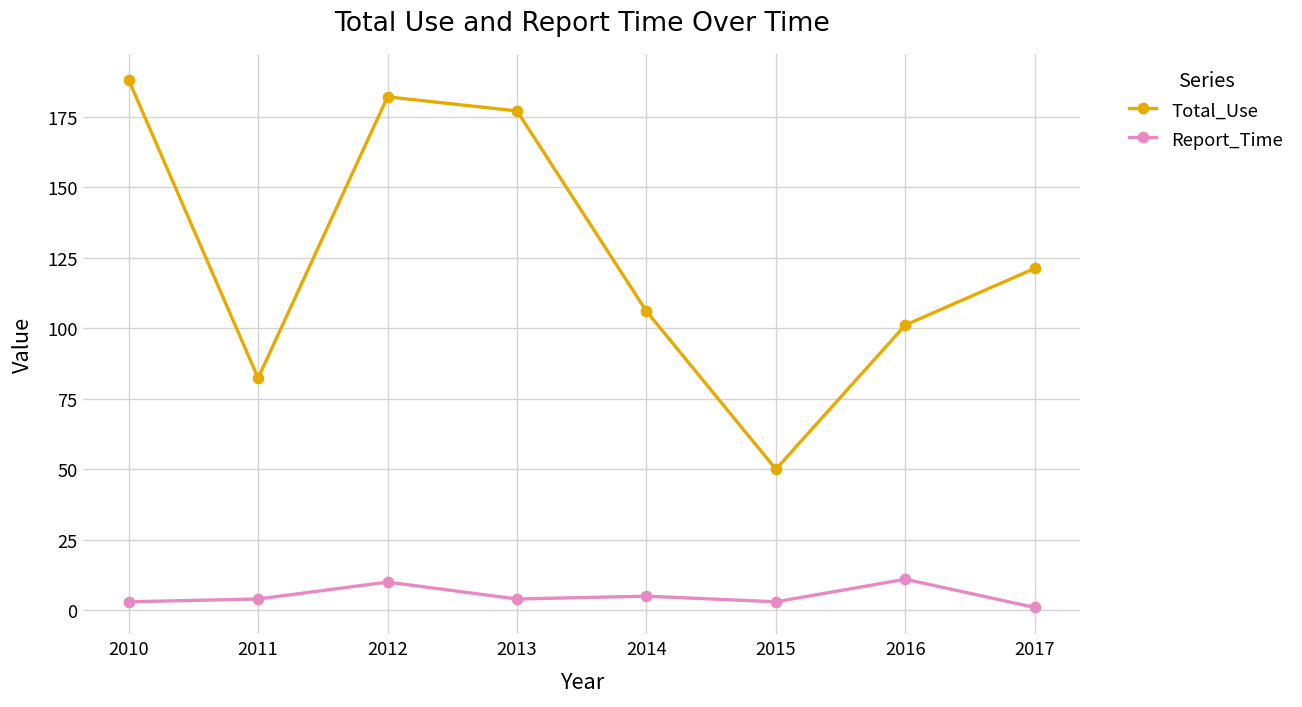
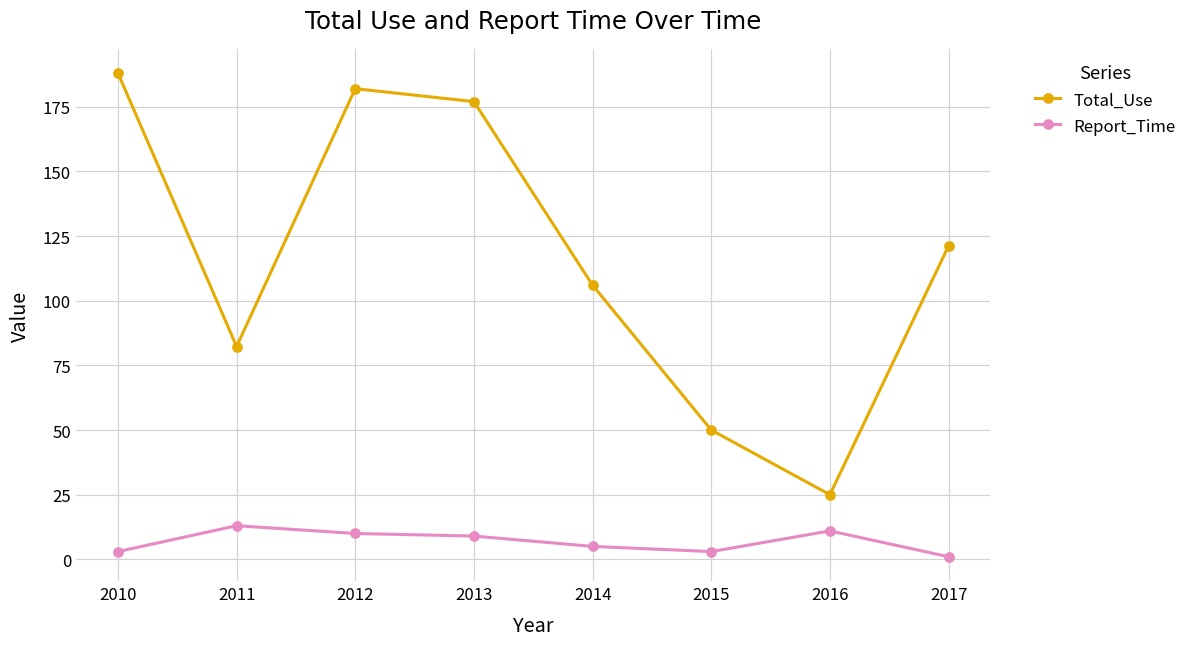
Report_Time, 2011: 4 -> 13
Report_Time, 2013: 4 -> 9
Total_Use, 2016: 101 -> 25
